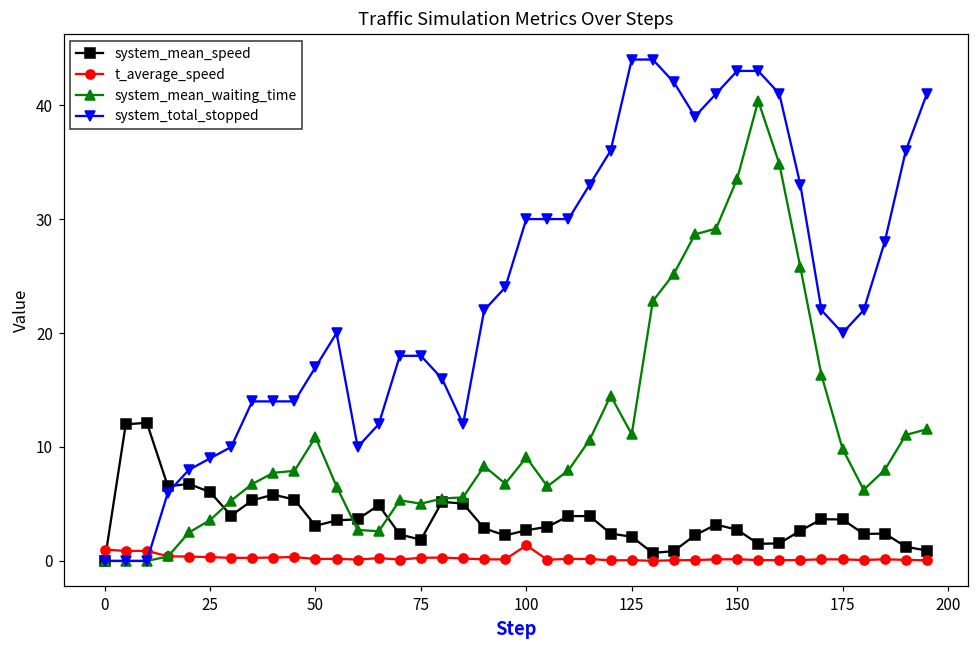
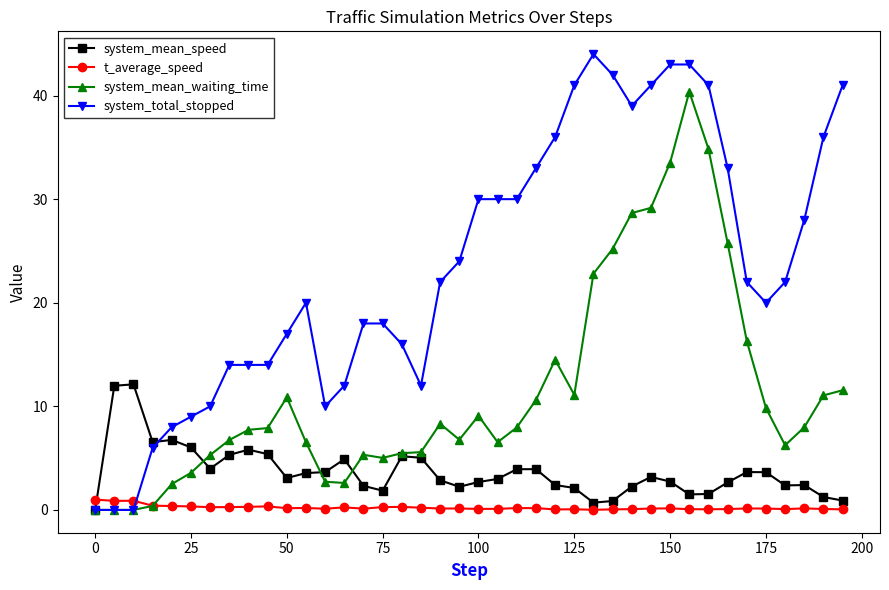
t_average_speed, 100: 1.4 -> 0.1
system_total_stopped, 125: 44 -> 41
